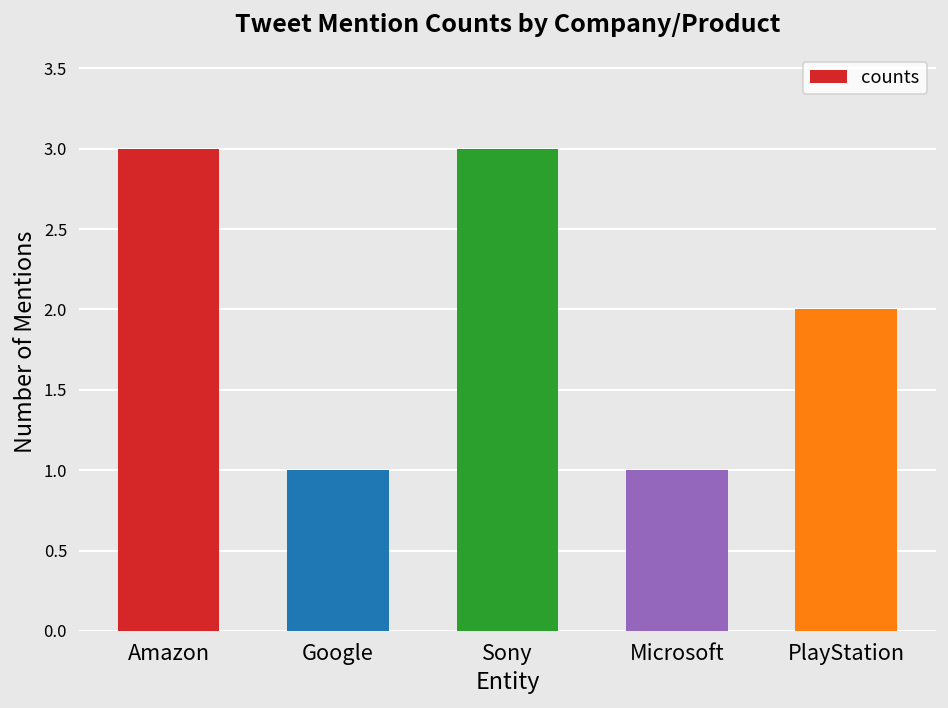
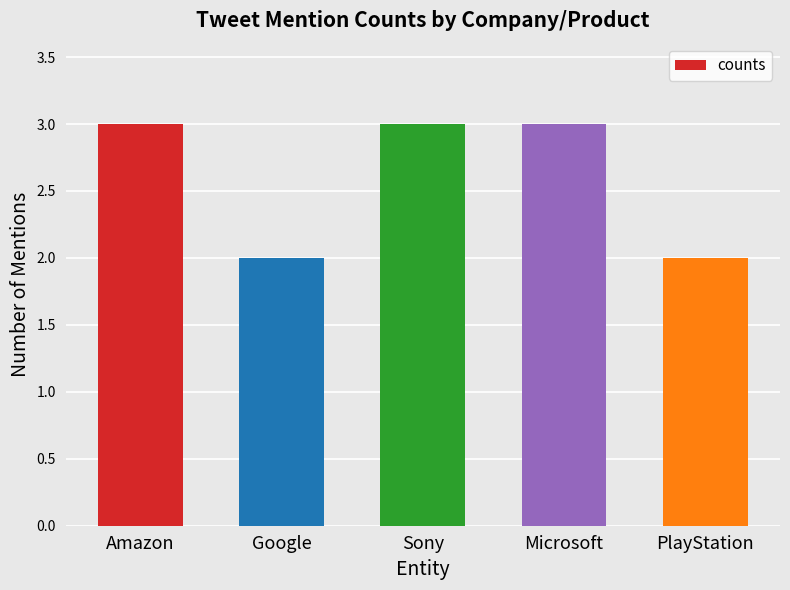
Google: 1 -> 2
Microsoft: 1 -> 3
